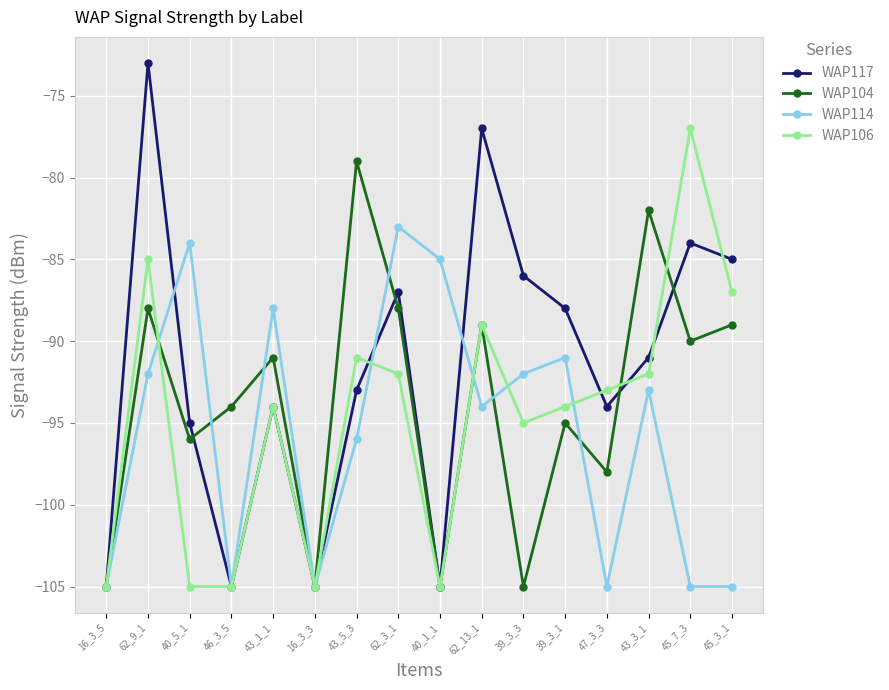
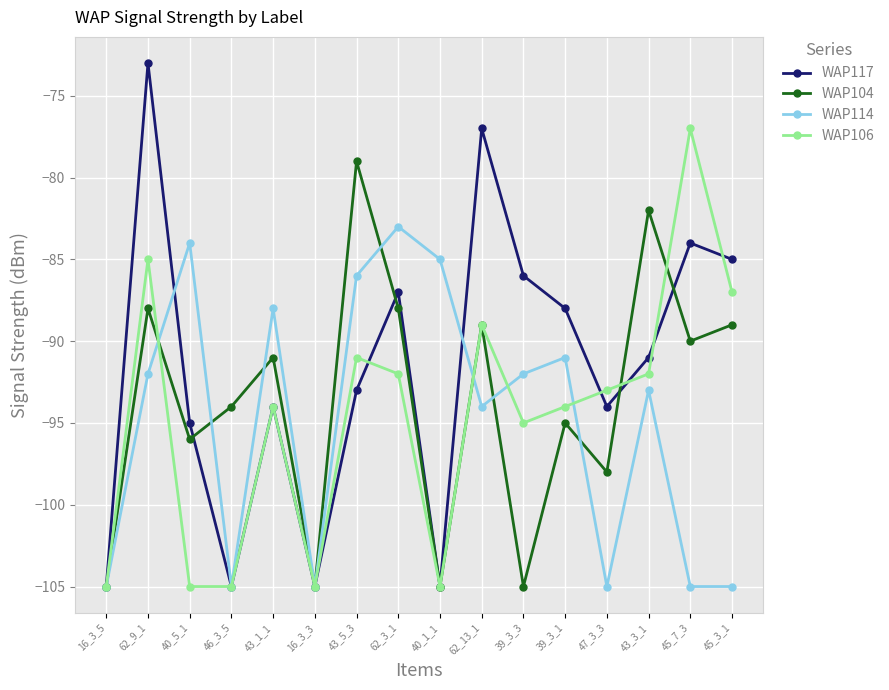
WAP114, 43_5_3: -96 -> -86
